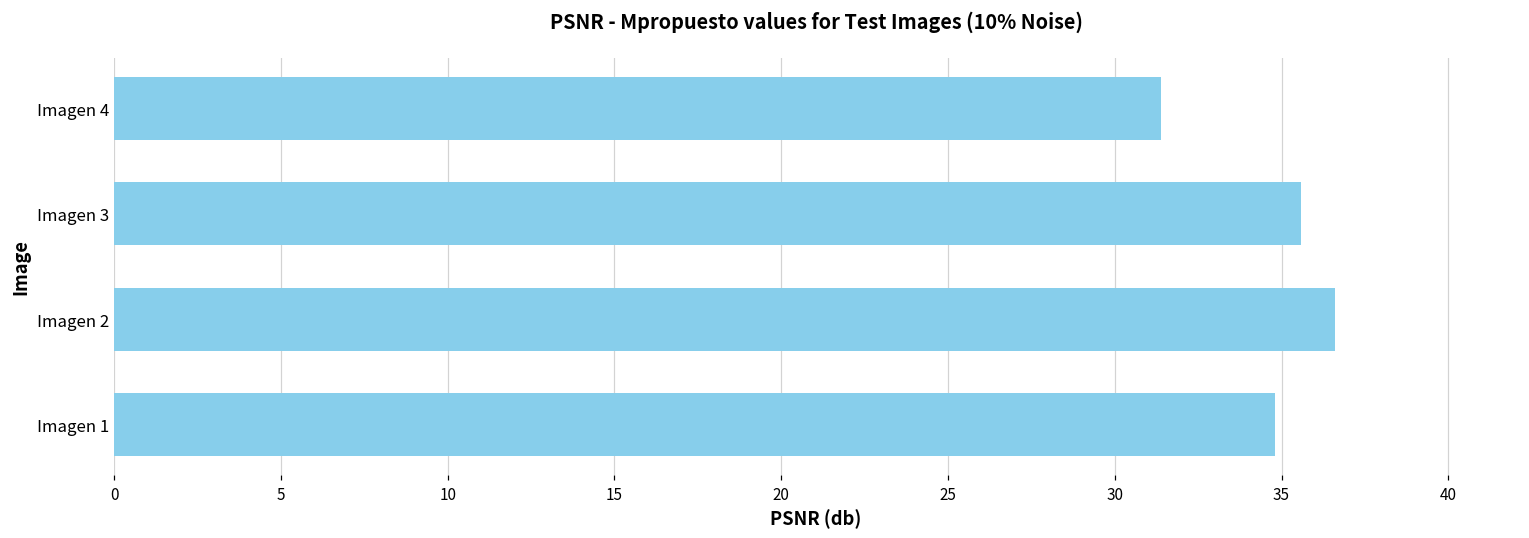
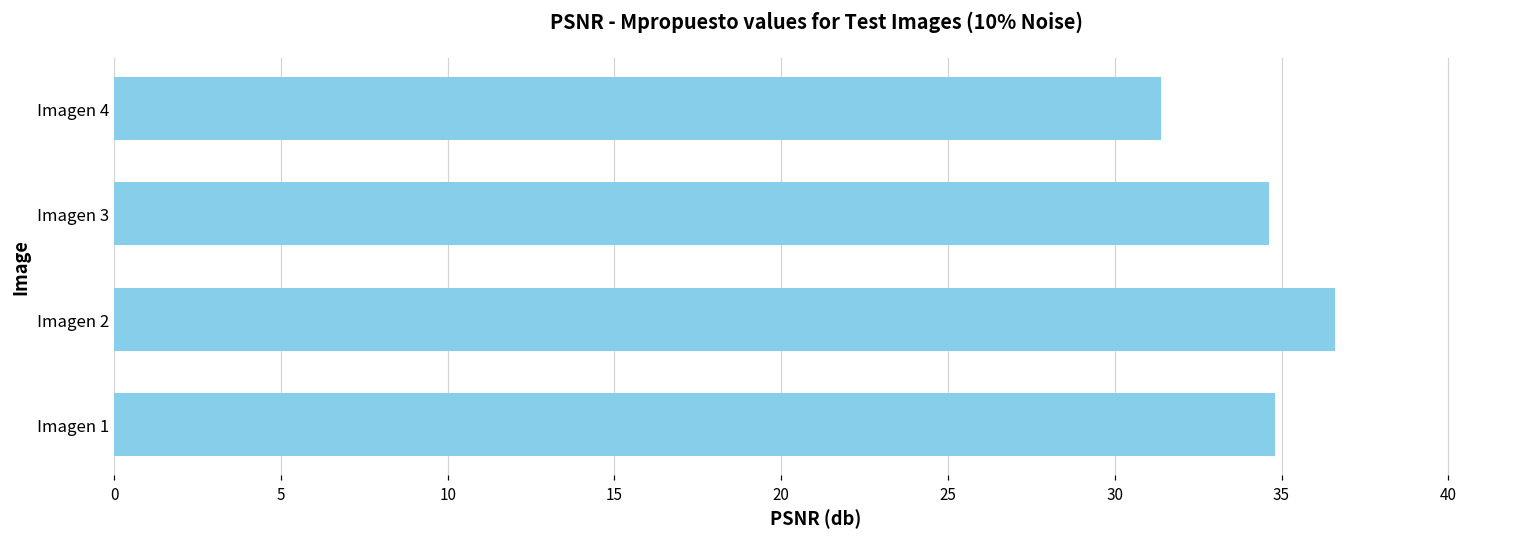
Imagen 3: 35.6 -> 34.6
